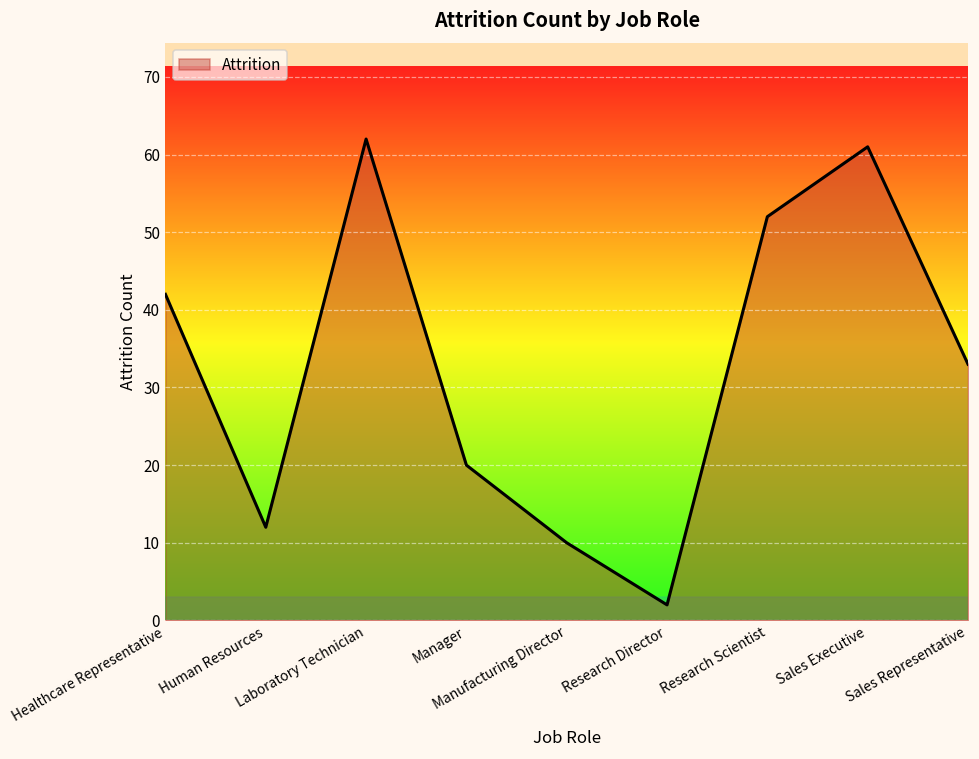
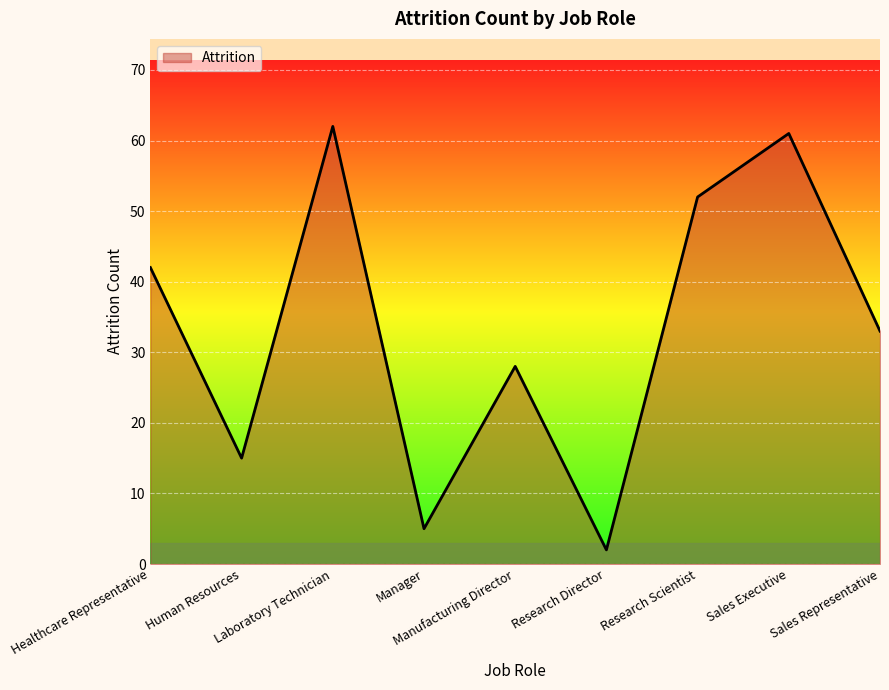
Human Resources: 12 -> 15
Manager: 20 -> 5
Manufacturing Director: 10 -> 28
